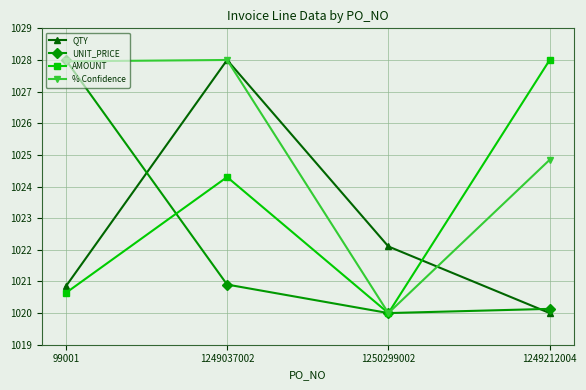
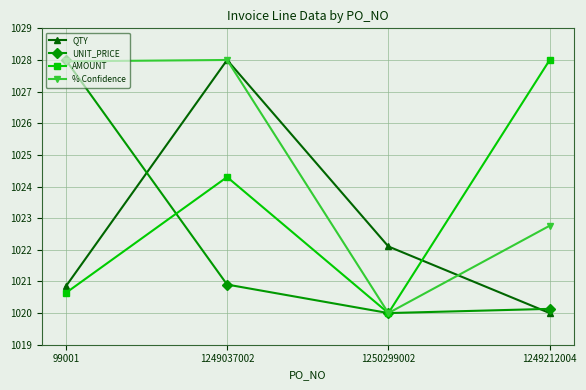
% Confidence, 1249212004: 1024.8 -> 1022.8
